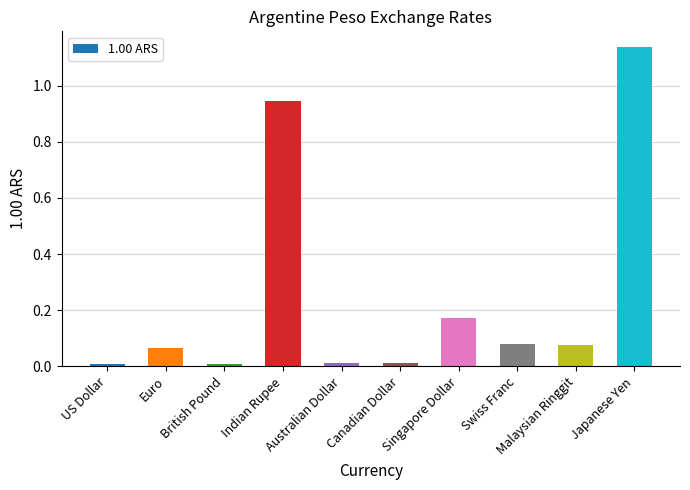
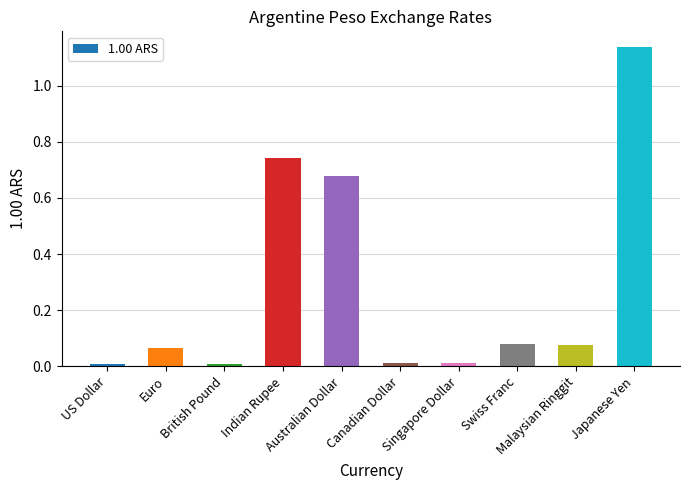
Indian Rupee: 0.95 -> 0.74
Australian Dollar: 0.01 -> 0.68
Singapore Dollar: 0.17 -> 0.01
